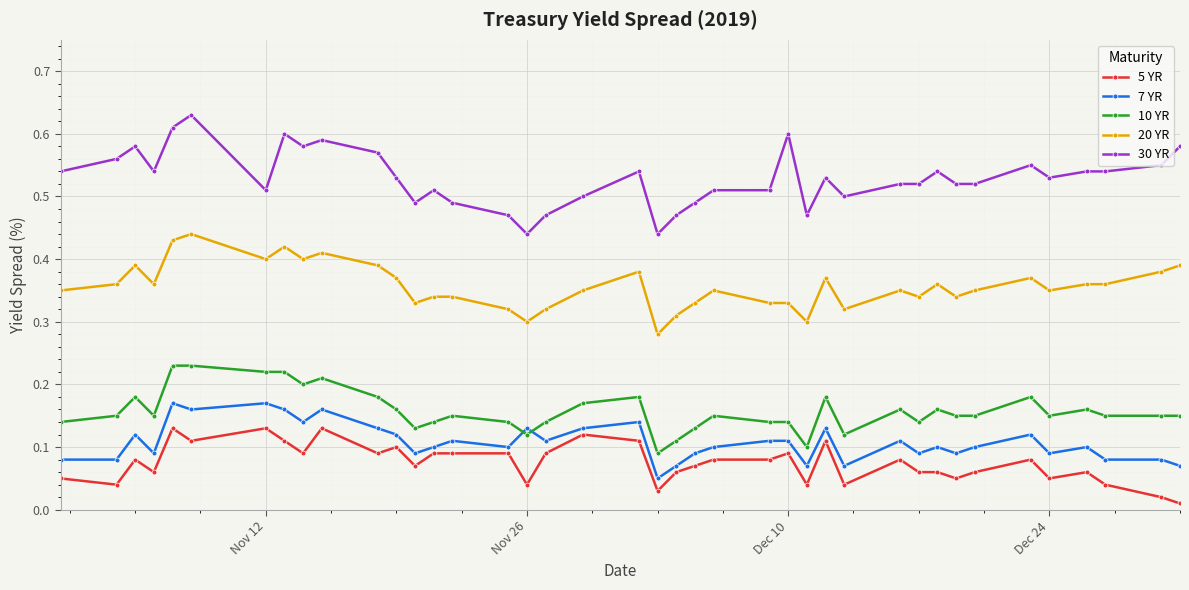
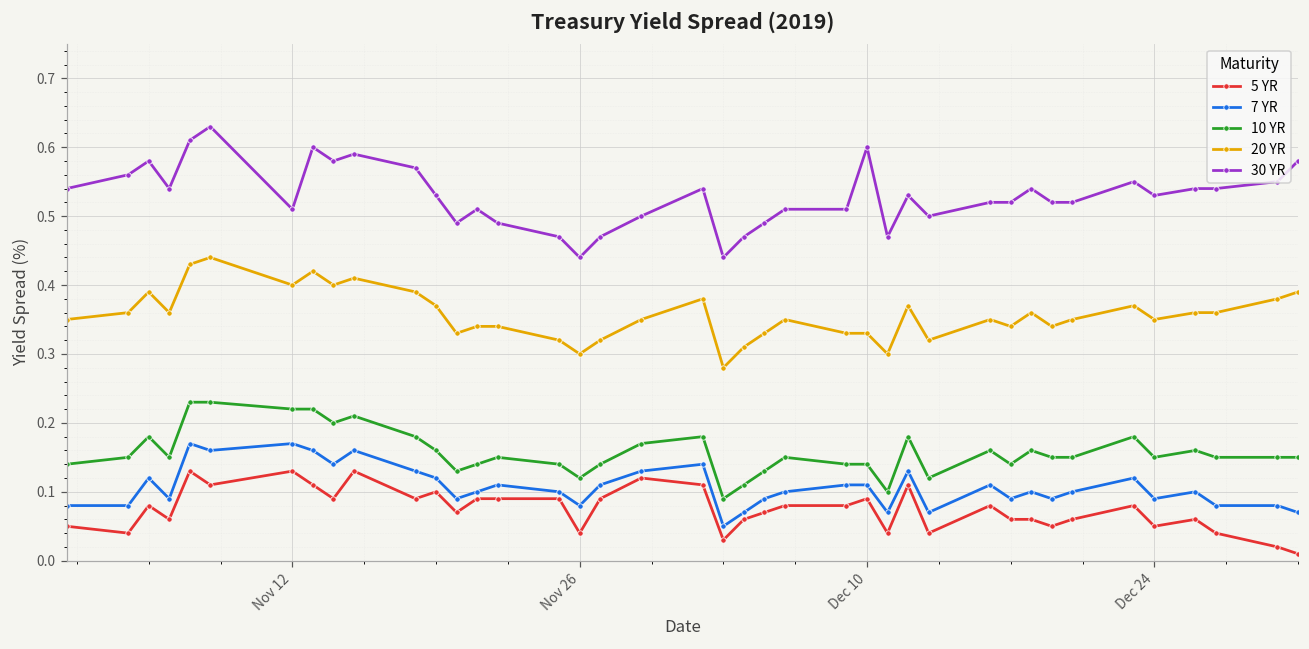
7 YR, Nov 26: 0.13 -> 0.08
